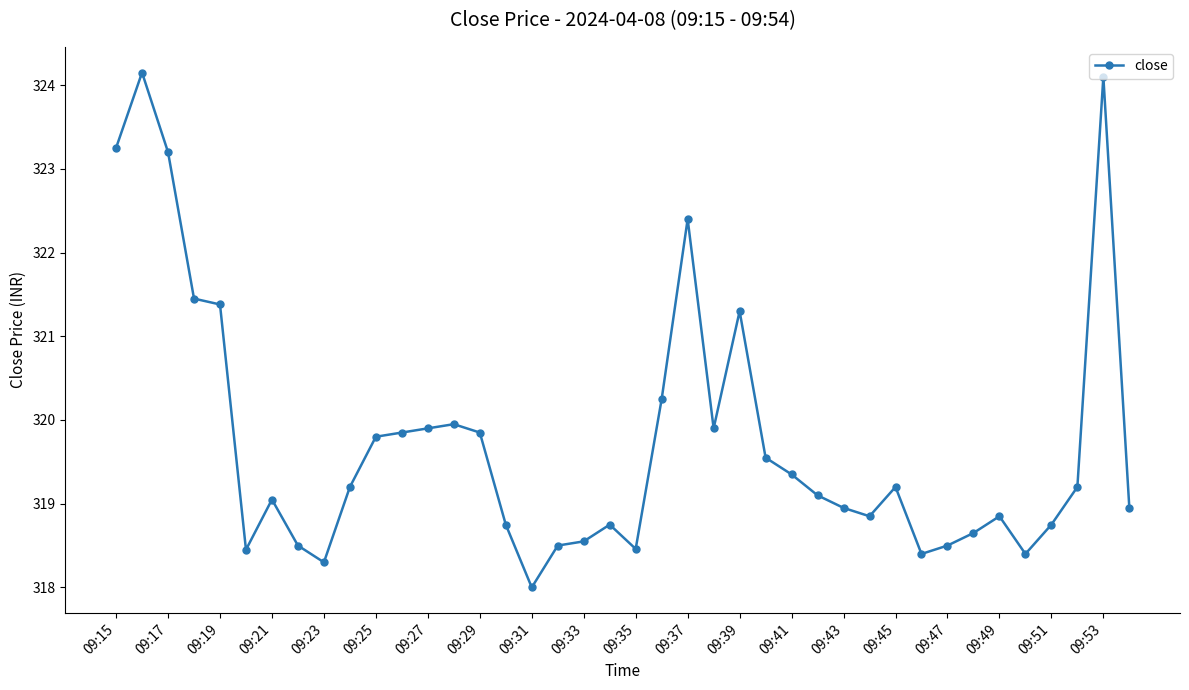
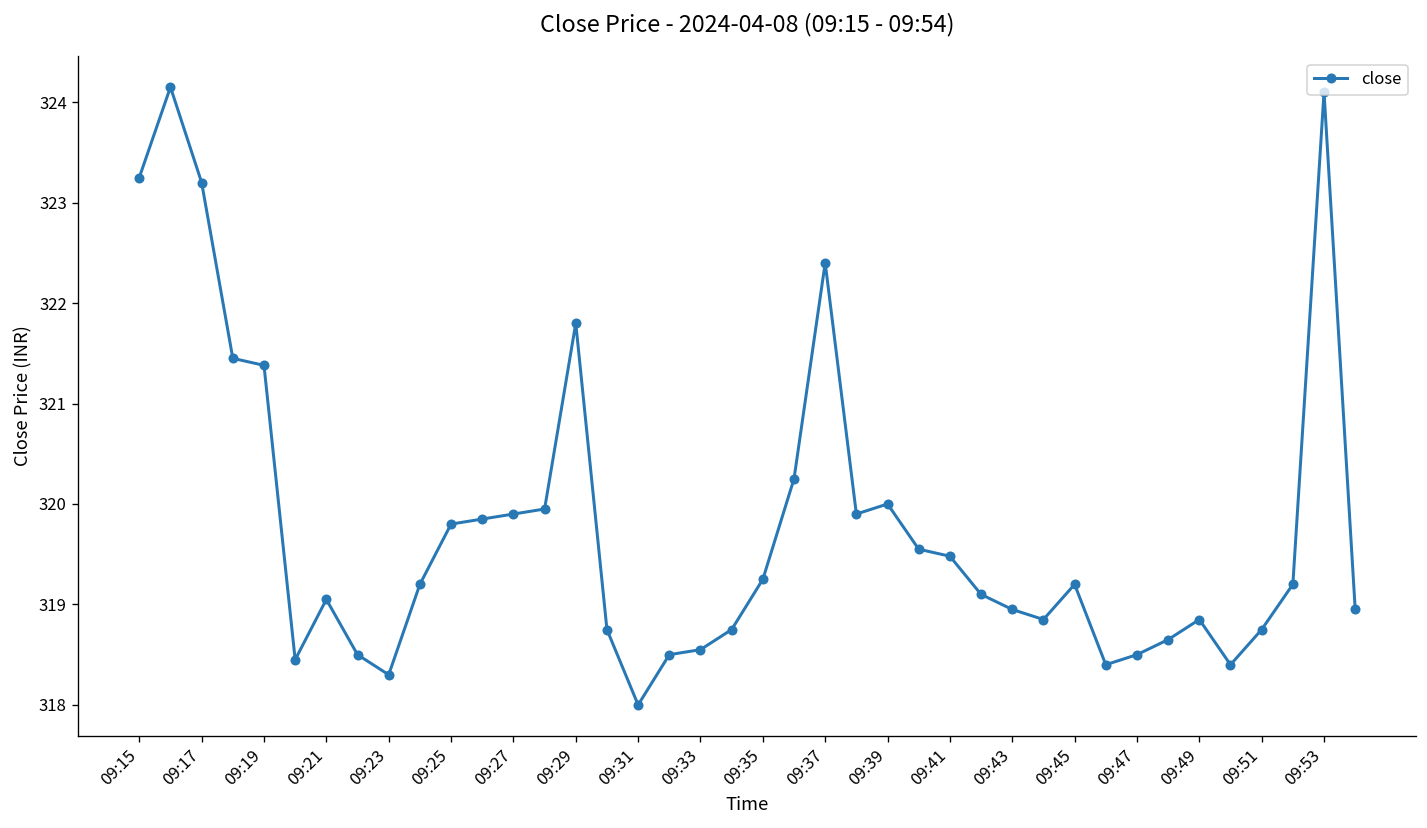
09:29: 319.9 -> 321.8
09:35: 318.5 -> 319.3
09:39: 321.3 -> 320.0
09:41: 319.4 -> 319.5
